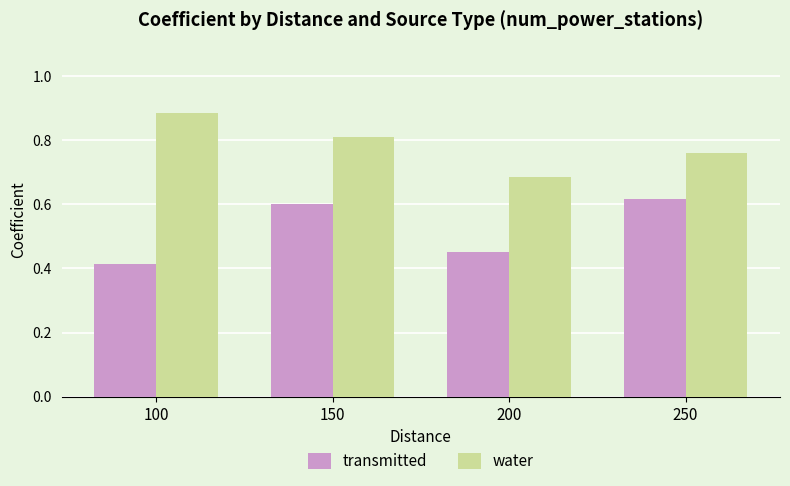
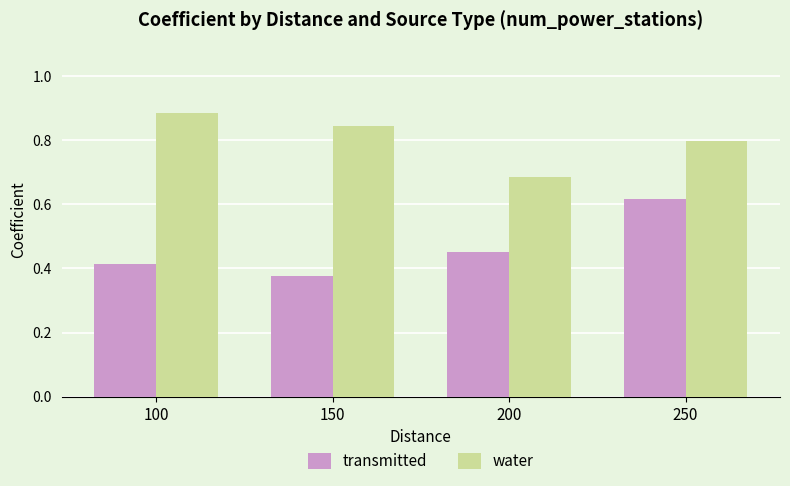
transmitted, 150: 0.60 -> 0.38
water, 150: 0.81 -> 0.85
water, 250: 0.76 -> 0.80
